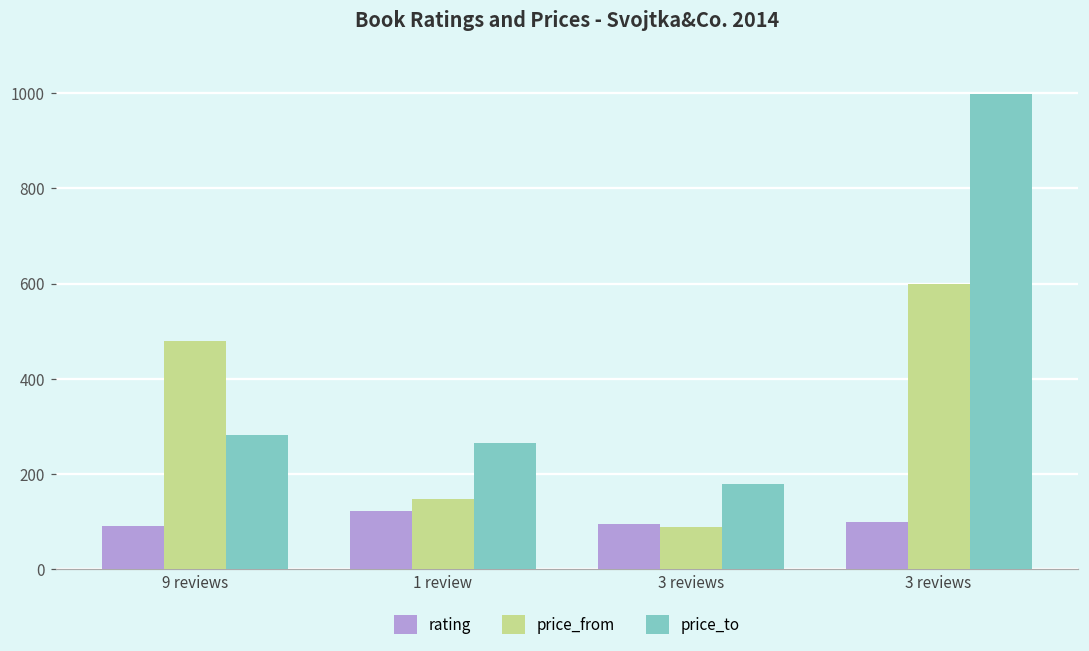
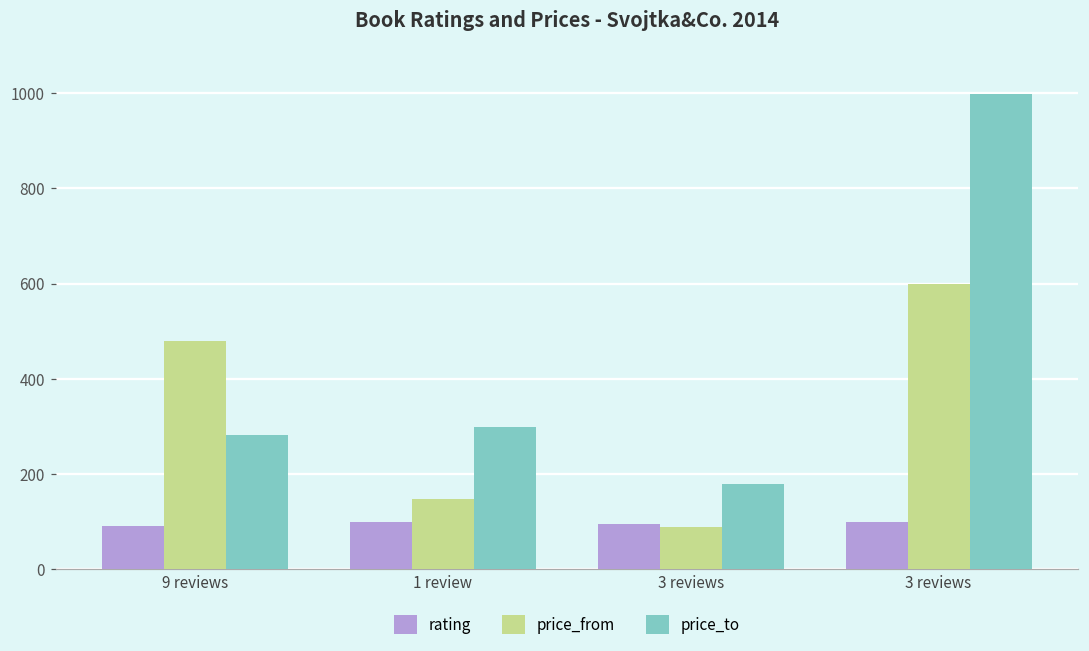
rating, 1 review: 120 -> 100
price_to, 1 review: 260 -> 300
